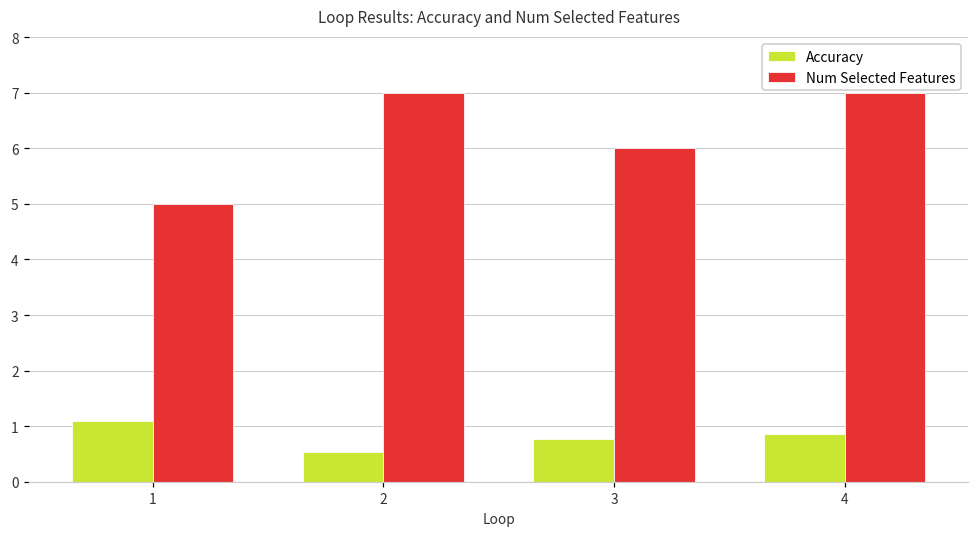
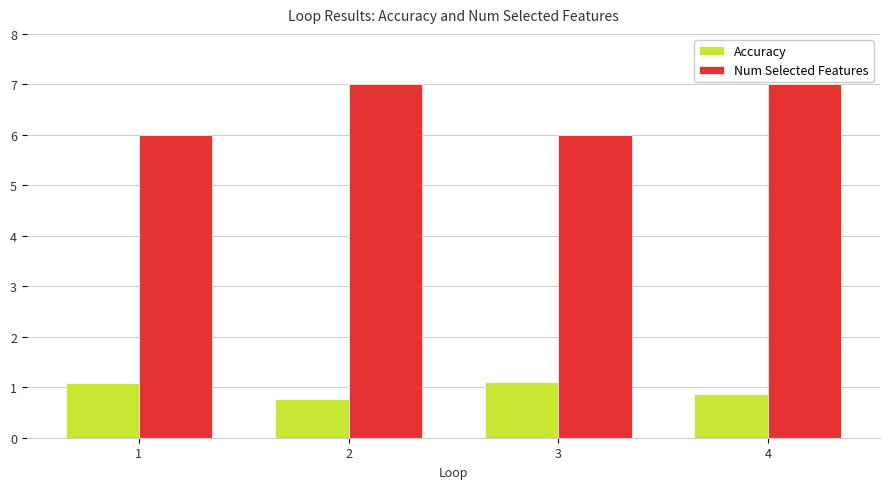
Num Selected Features, 1: 5 -> 6
Accuracy, 2: 0.5 -> 0.8
Accuracy, 3: 0.8 -> 1.1
